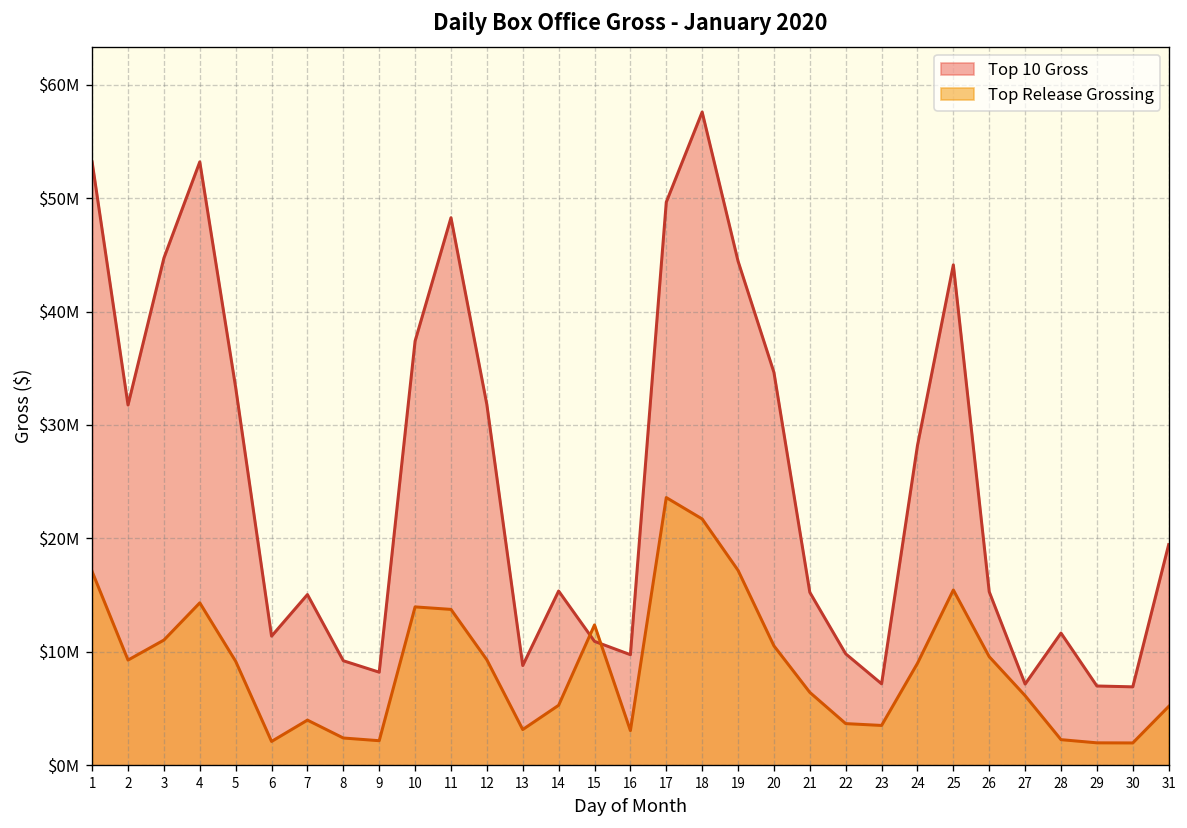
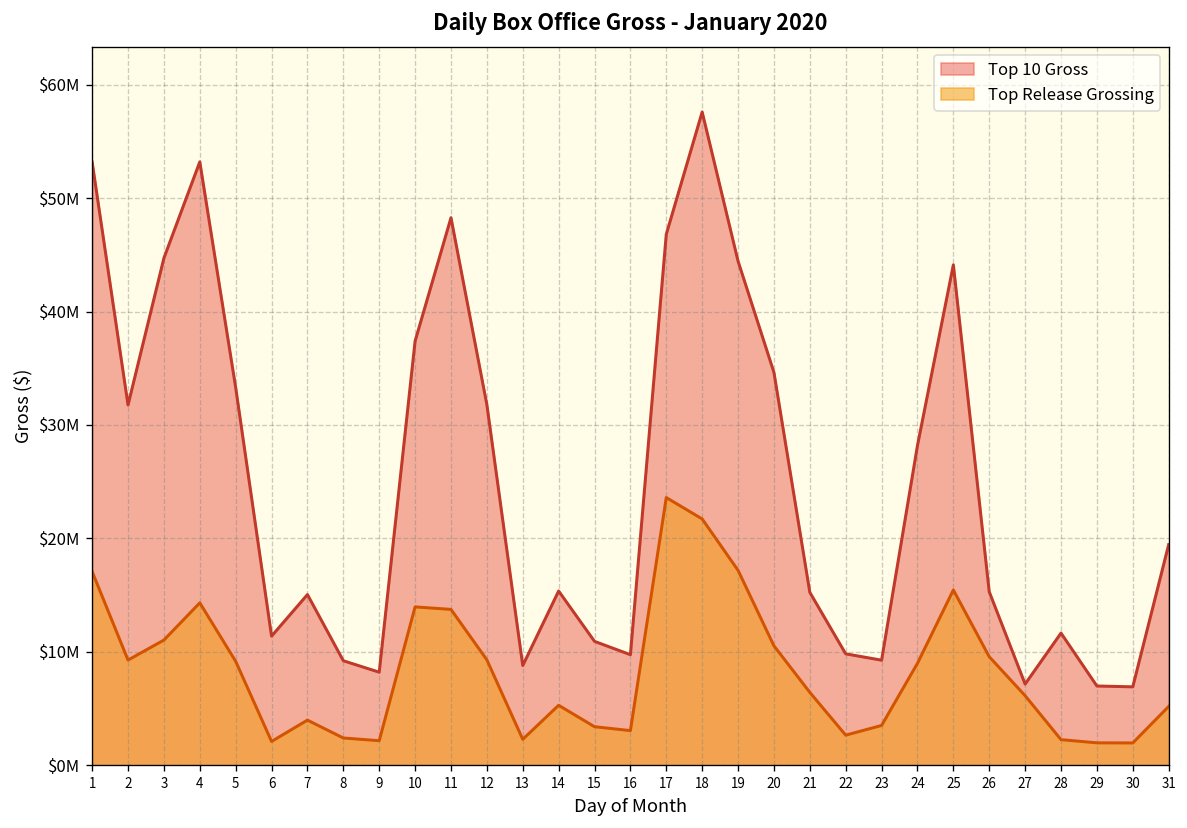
Top Release Grossing, 13: $3000000 -> $2000000
Top Release Grossing, 15: $12000000 -> $3000000
Top 10 Gross, 17: $50000000 -> $47000000
Top Release Grossing, 22: $4000000 -> $3000000
Top 10 Gross, 23: $7000000 -> $9000000
